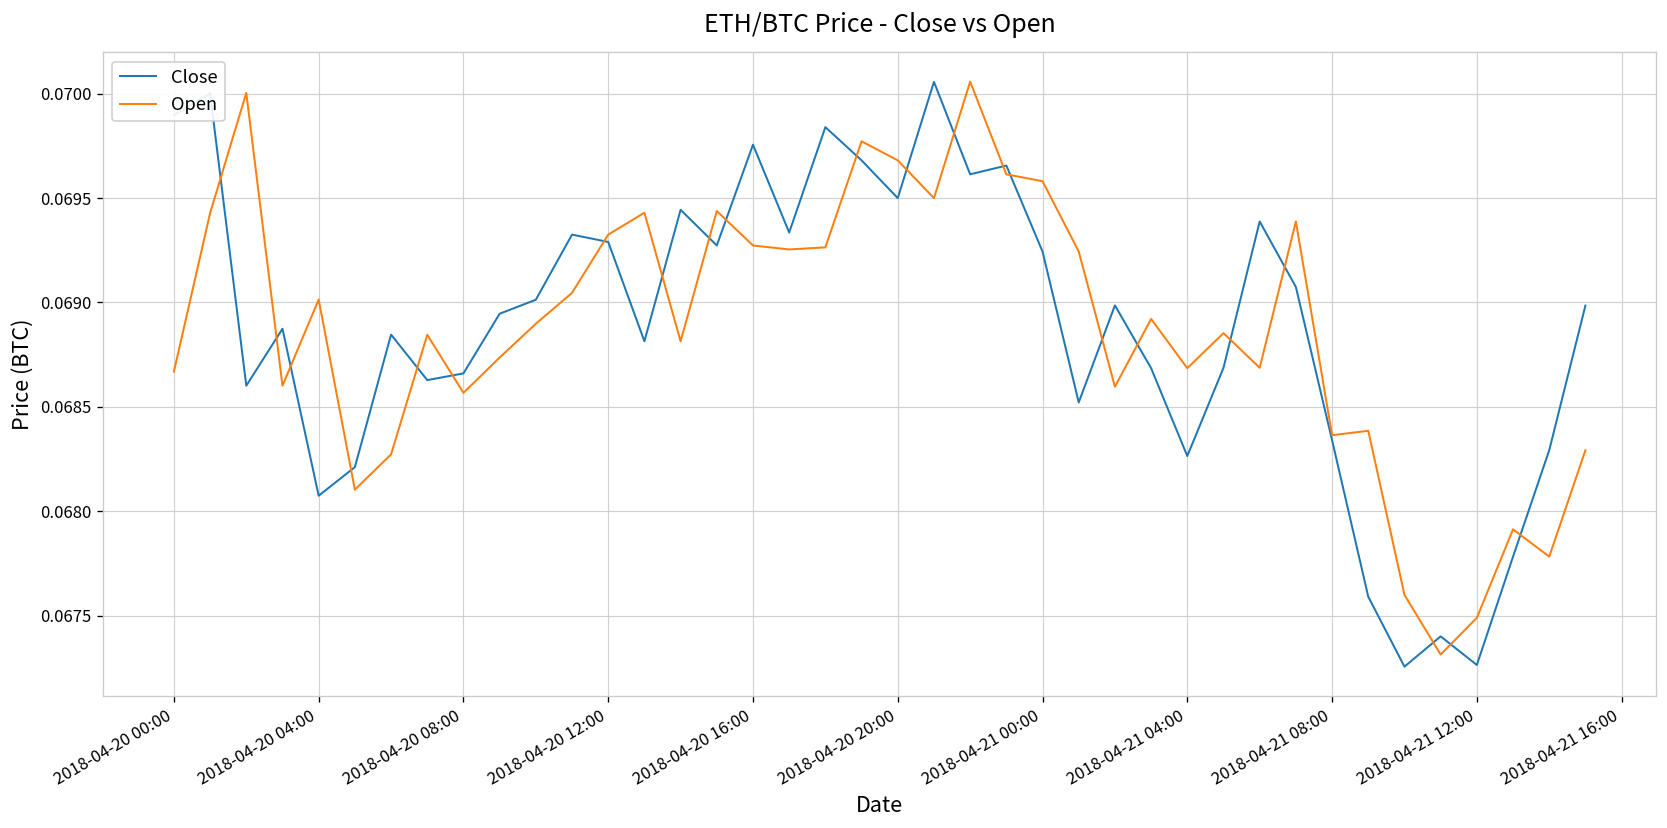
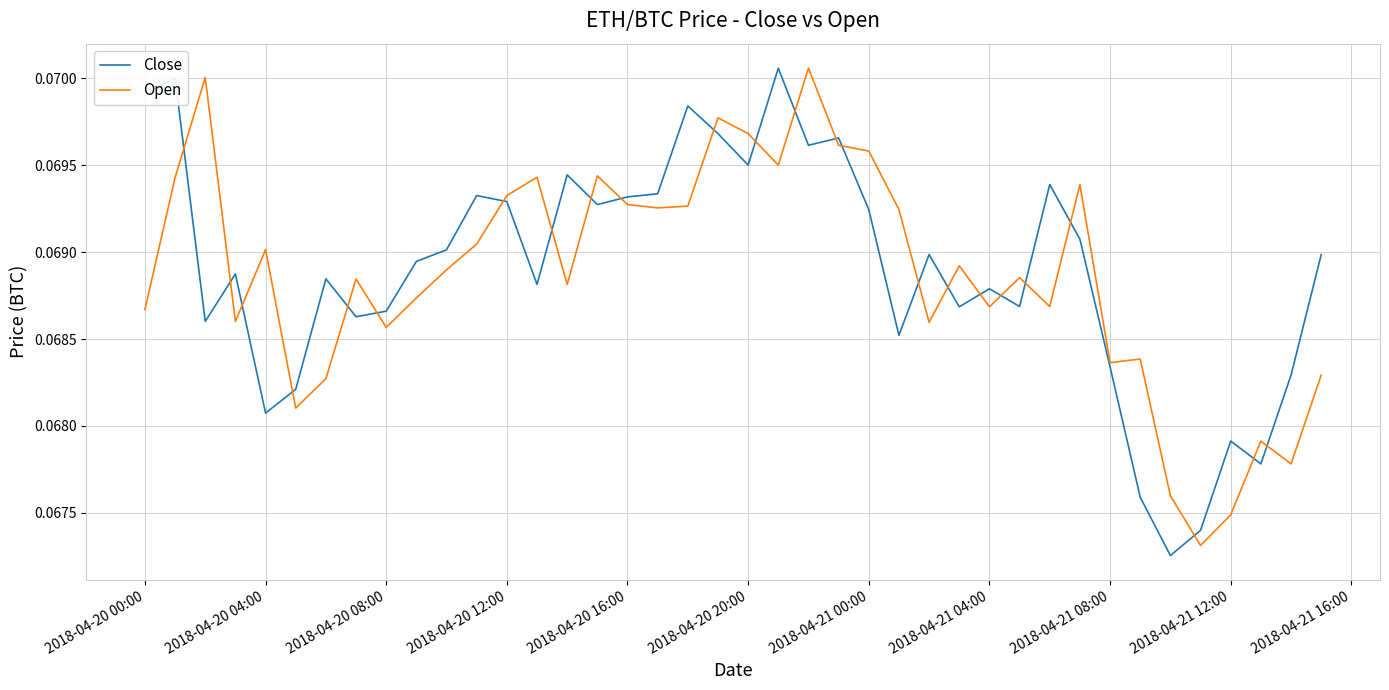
Close, 2018-04-20 16:00: 0.06976 -> 0.06932
Close, 2018-04-21 04:00: 0.06826 -> 0.06879
Close, 2018-04-21 12:00: 0.06726 -> 0.06791
